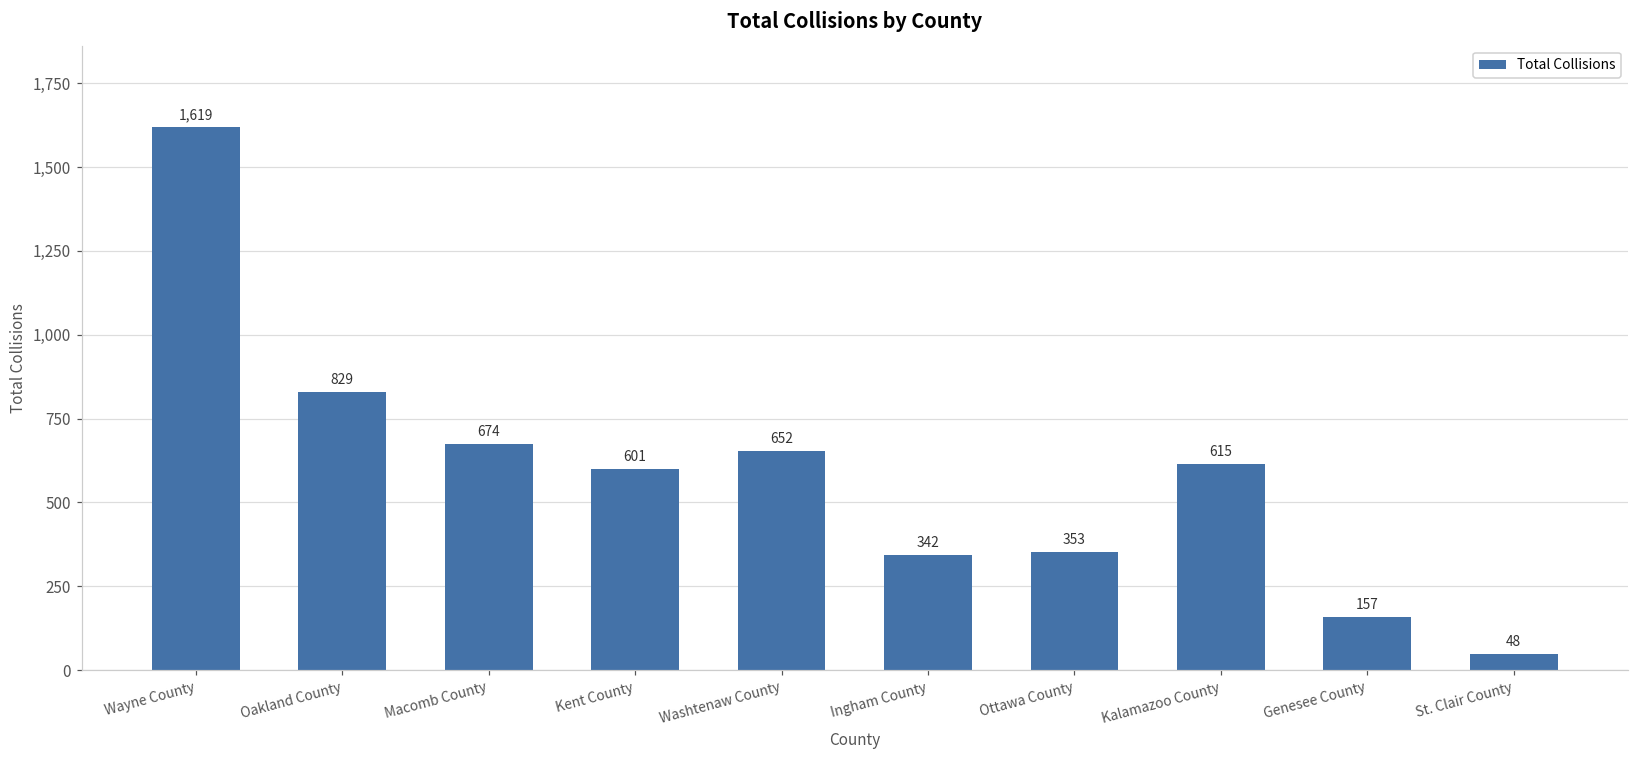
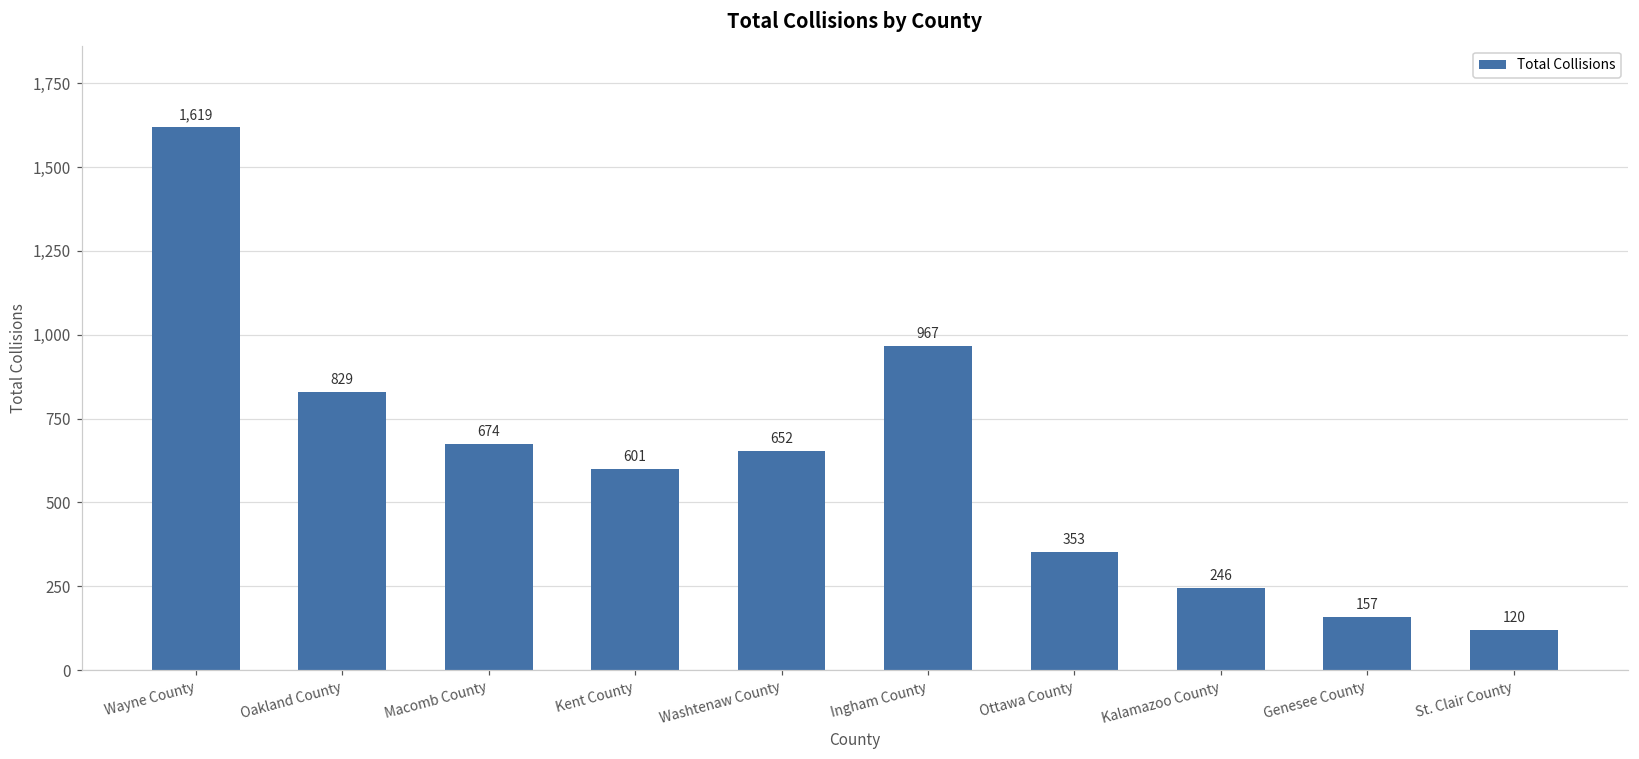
Ingham County: 342 -> 967
Kalamazoo County: 615 -> 246
St. Clair County: 48 -> 120
